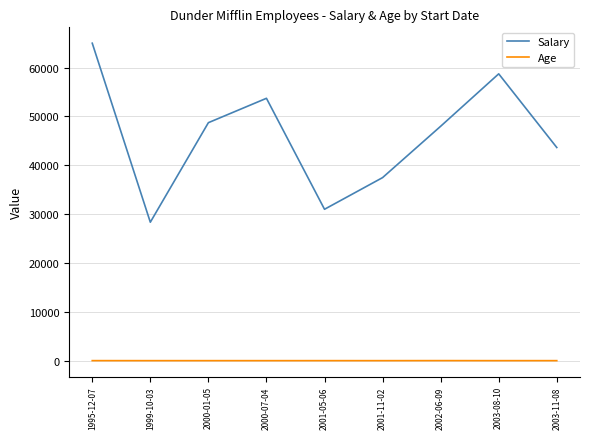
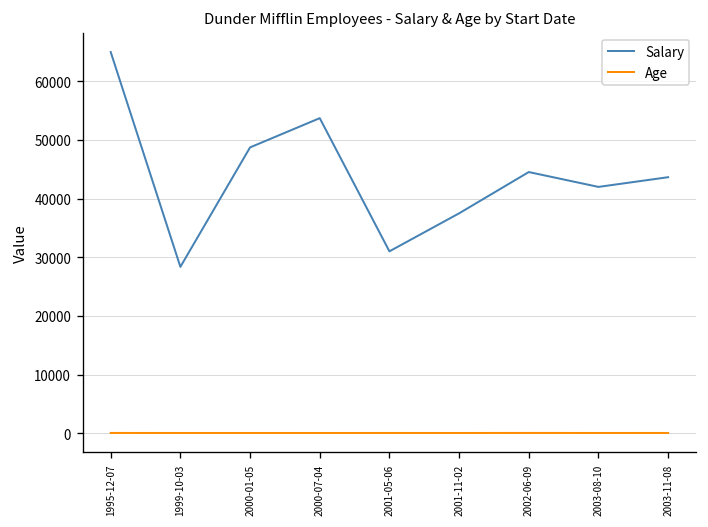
Salary, 2002-06-09: 48000 -> 45000
Salary, 2003-08-10: 59000 -> 42000
